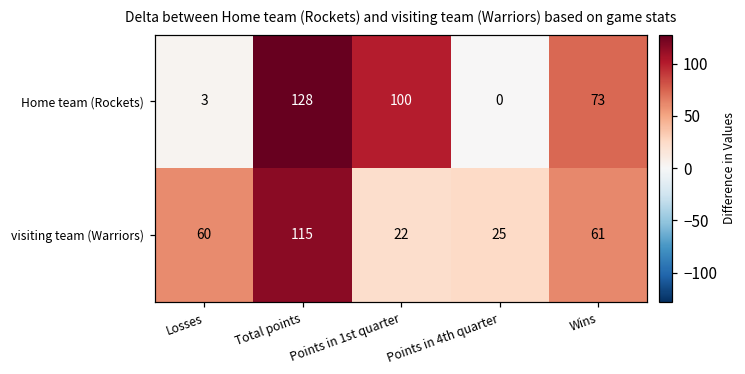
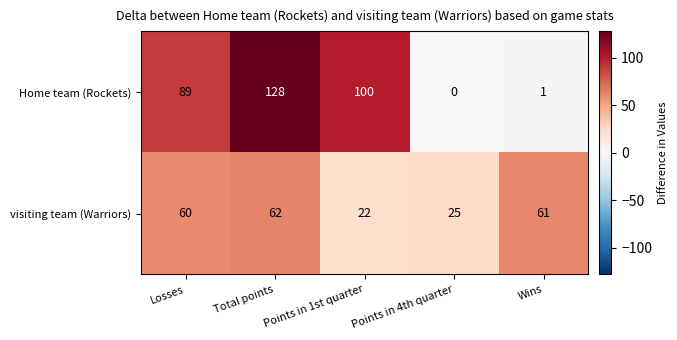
Home team (Rockets), Losses: 3 -> 89
Home team (Rockets), Wins: 73 -> 1
visiting team (Warriors), Total points: 115 -> 62
